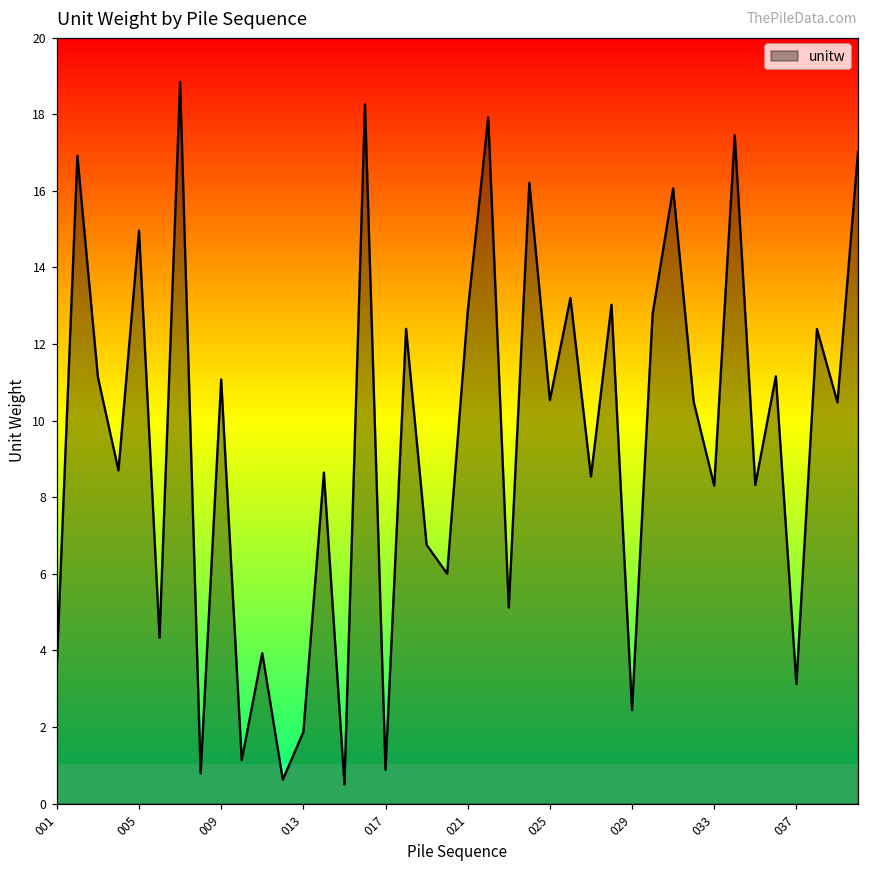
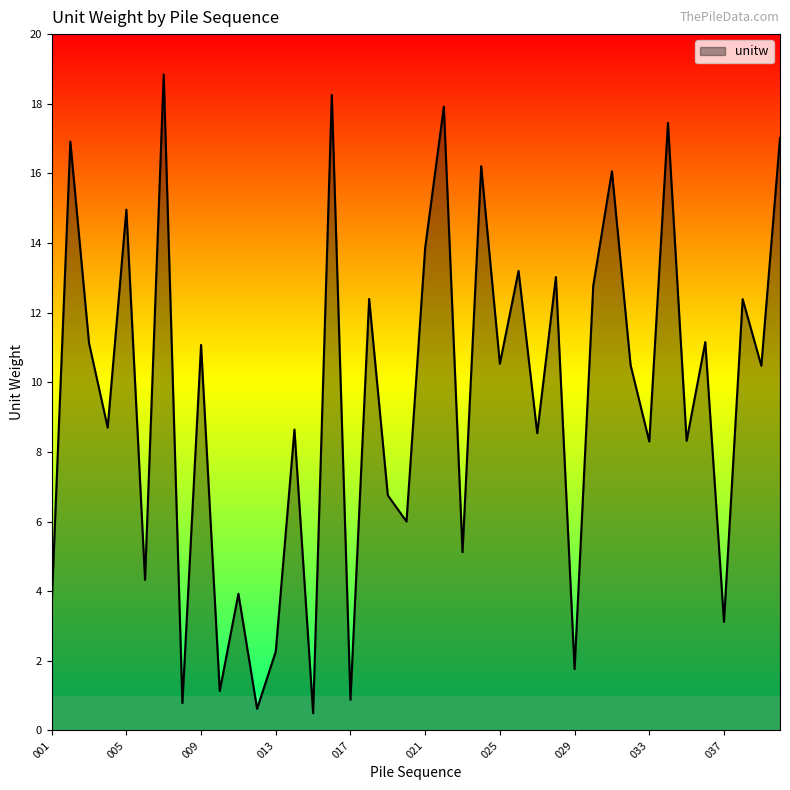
013: 1.9 -> 2.3
021: 12.8 -> 13.9
029: 2.4 -> 1.8
